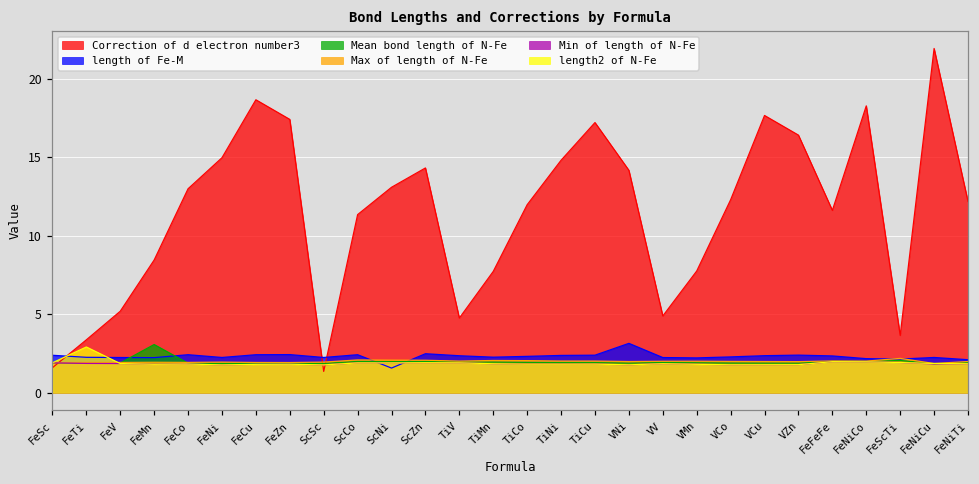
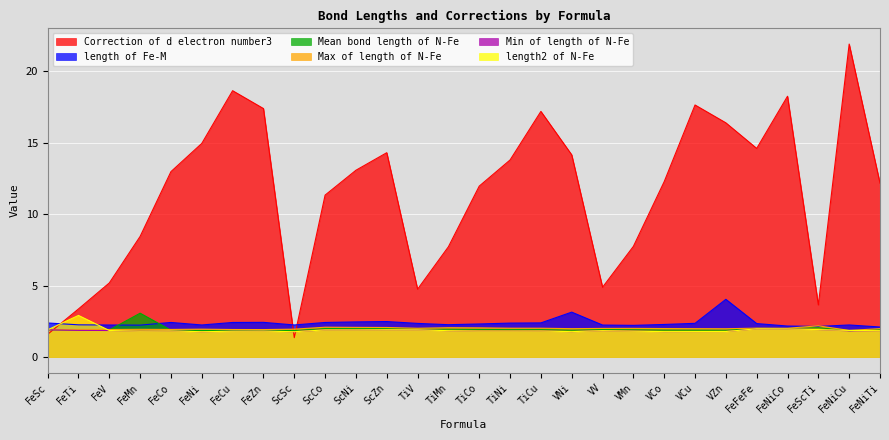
length of Fe-M, ScNi: 1.6 -> 2.5
Correction of d electron number3, TiNi: 14.8 -> 13.8
length of Fe-M, VZn: 2.4 -> 4.0
Correction of d electron number3, FeFeFe: 11.6 -> 14.6
